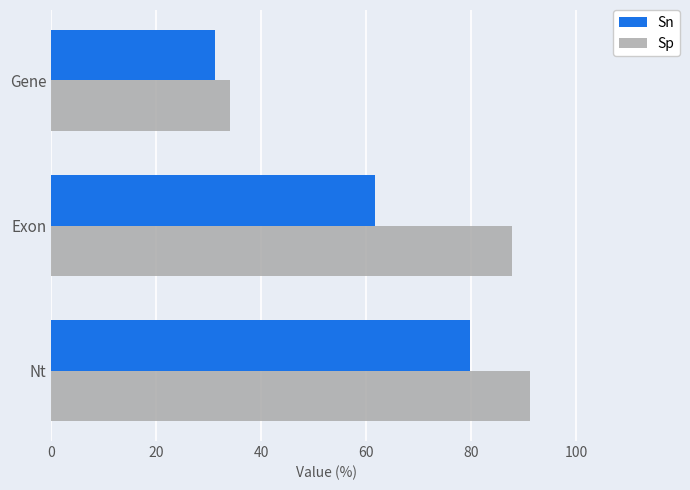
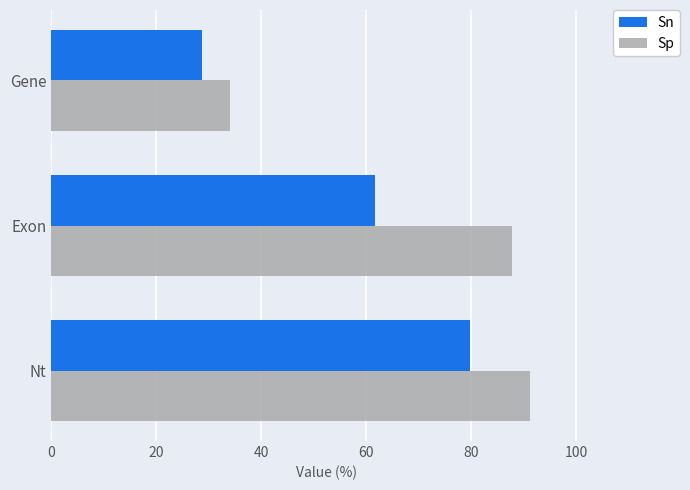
Sn, Gene: 31 -> 29
